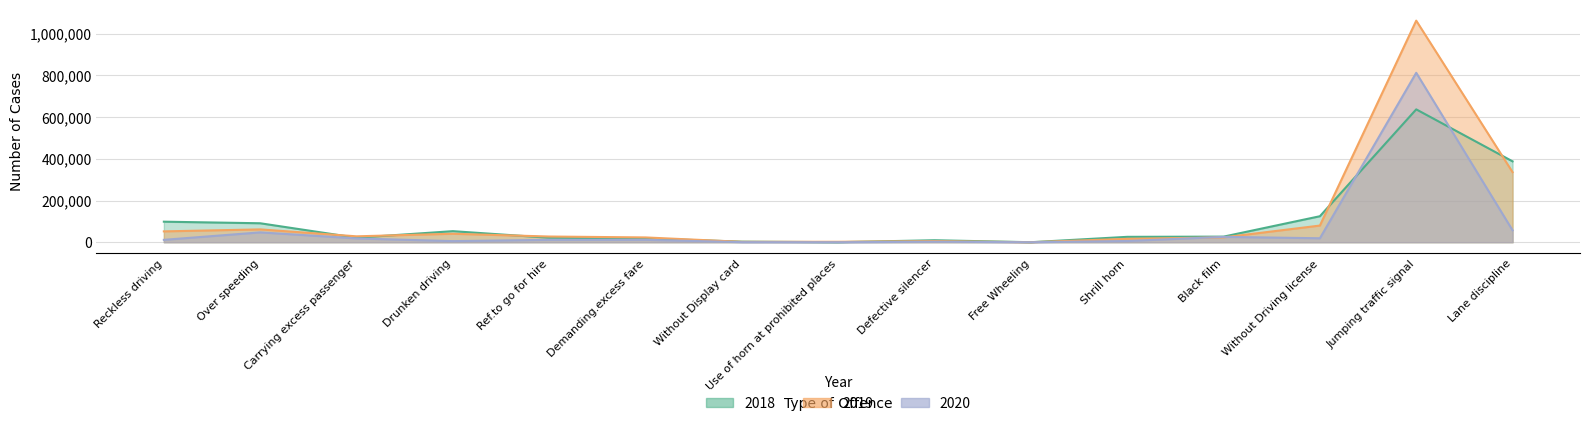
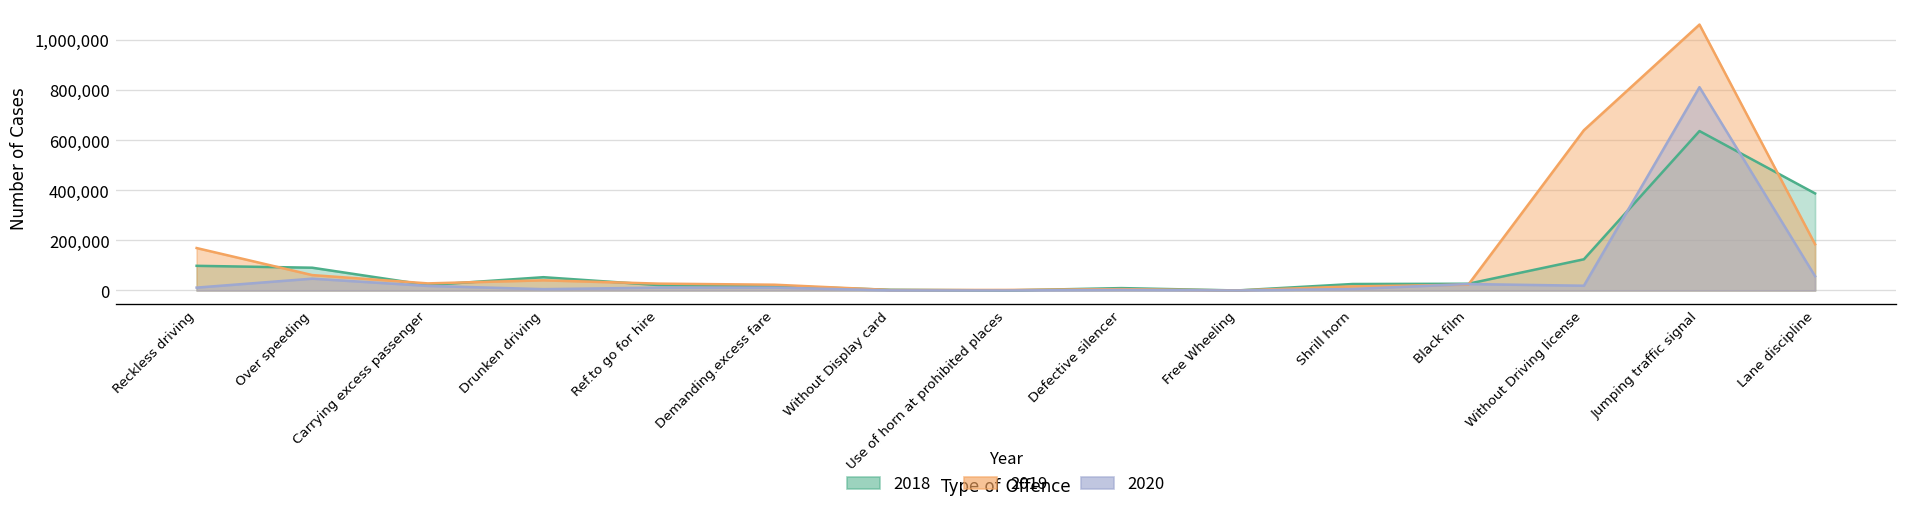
2019, Reckless driving: 50,000 -> 170,000
2019, Without Driving license: 80,000 -> 640,000
2019, Lane discipline: 340,000 -> 180,000
